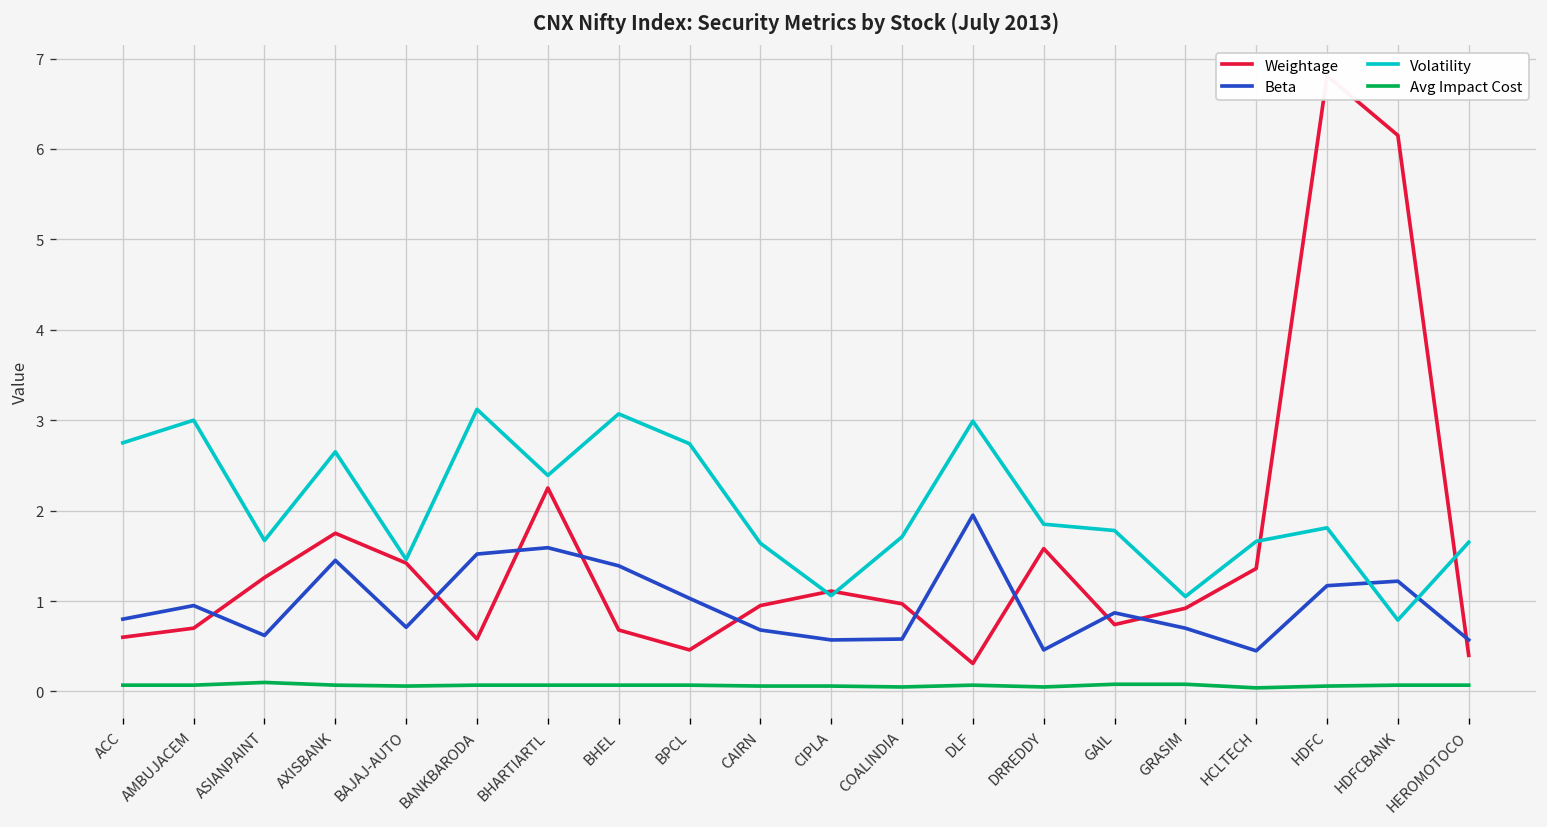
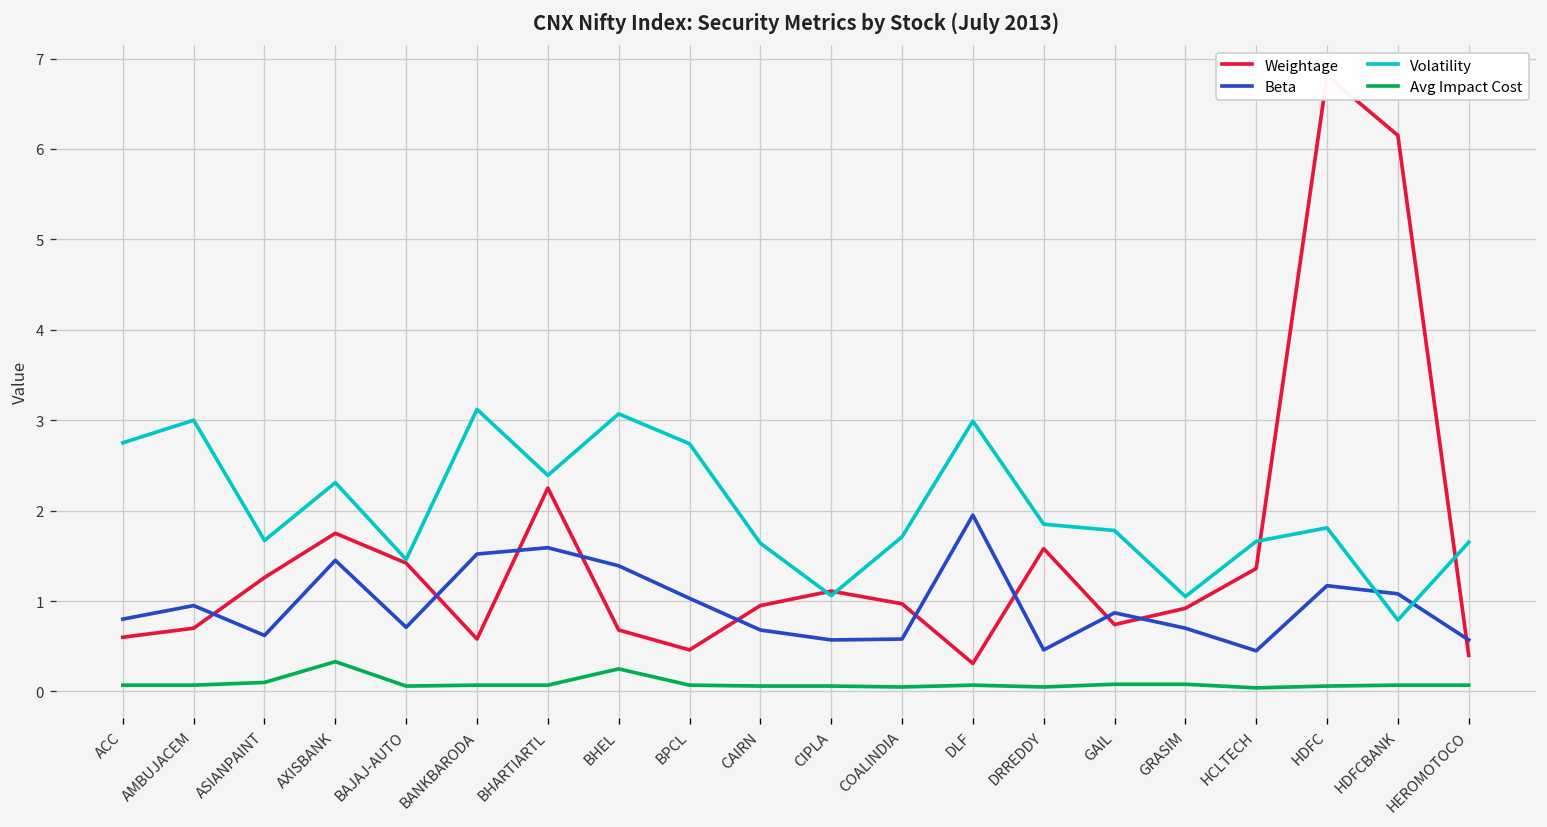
Volatility, AXISBANK: 2.7 -> 2.3
Avg Impact Cost, AXISBANK: 0.1 -> 0.3
Avg Impact Cost, BHEL: 0.1 -> 0.3
Beta, HDFCBANK: 1.2 -> 1.1
